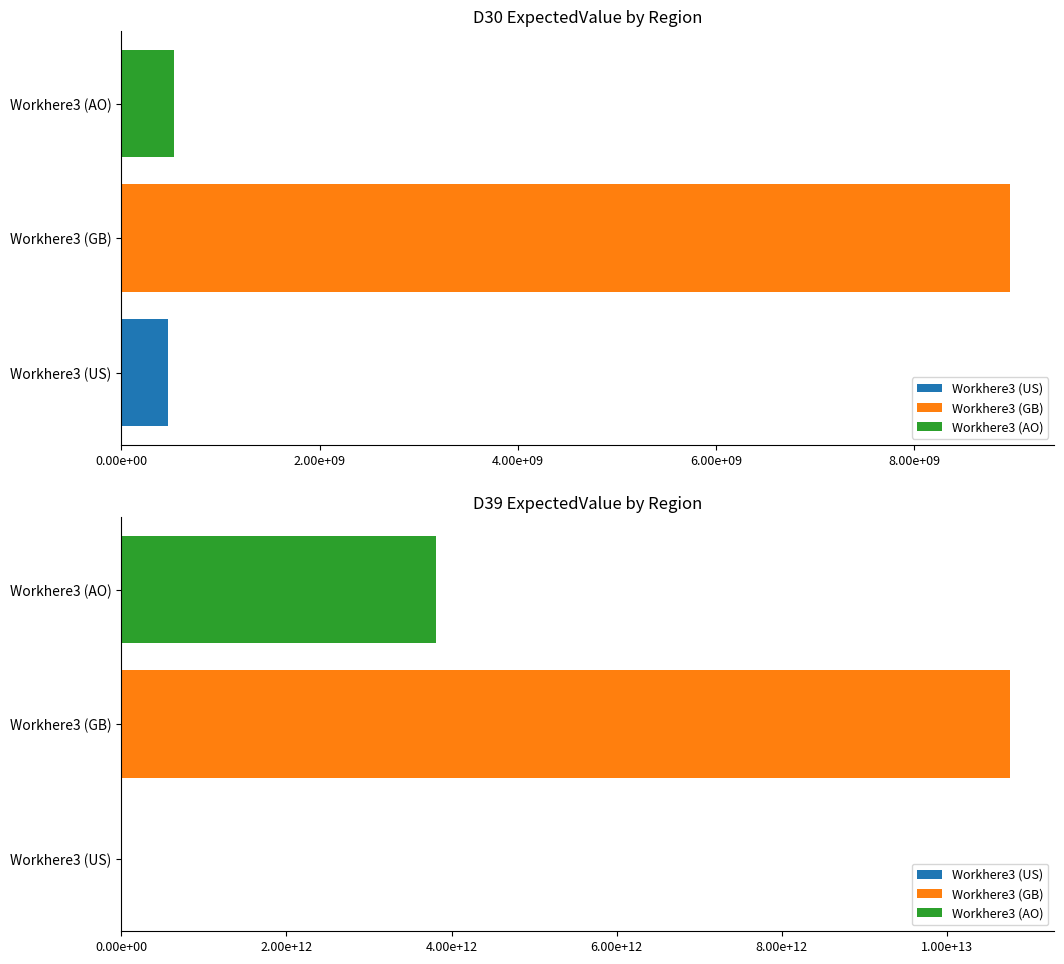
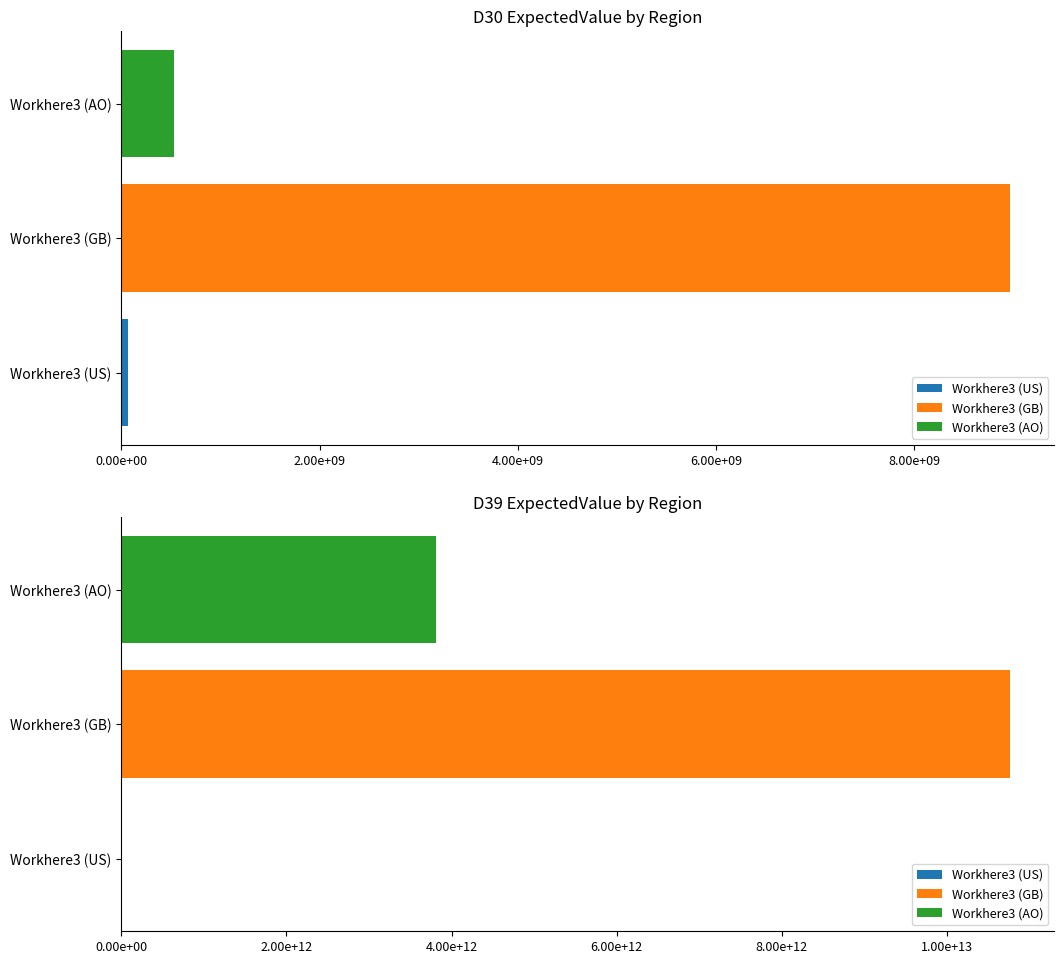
D30 ExpectedValue by Region, Workhere3 (US): 500000000 -> 100000000
